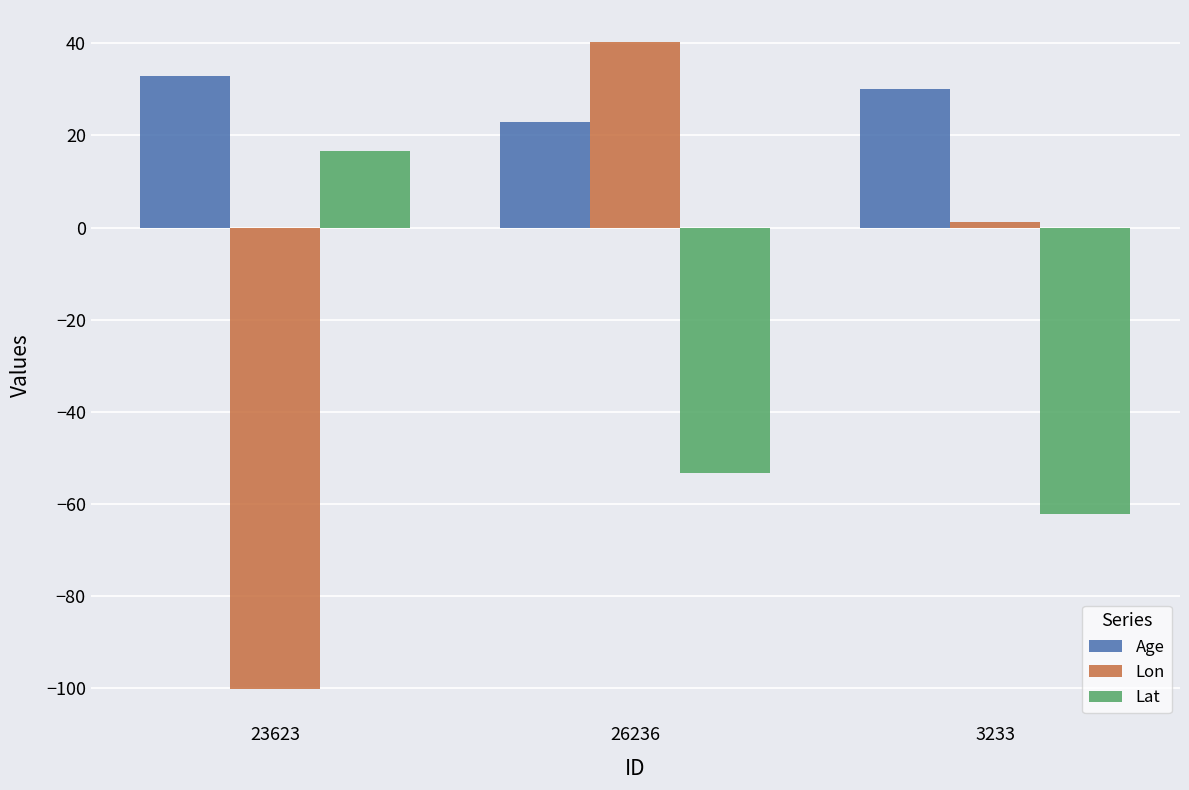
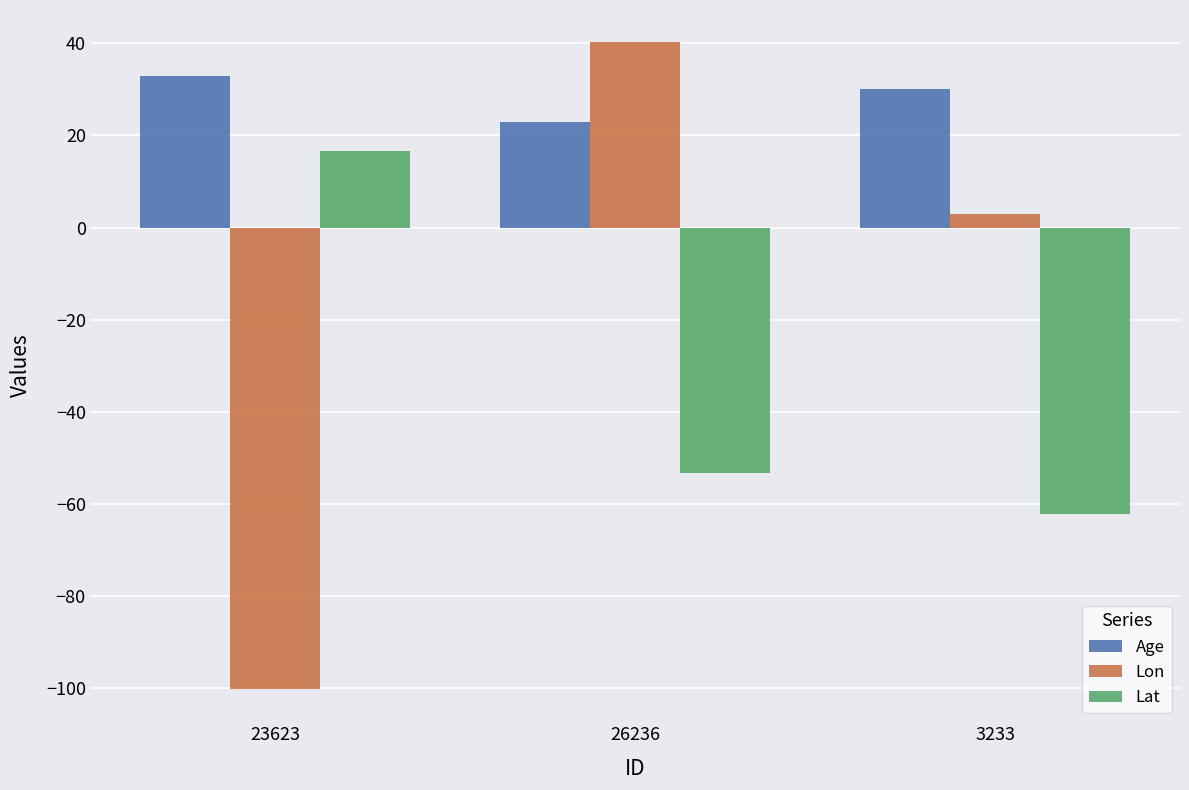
Lon, 3233: 1 -> 3
